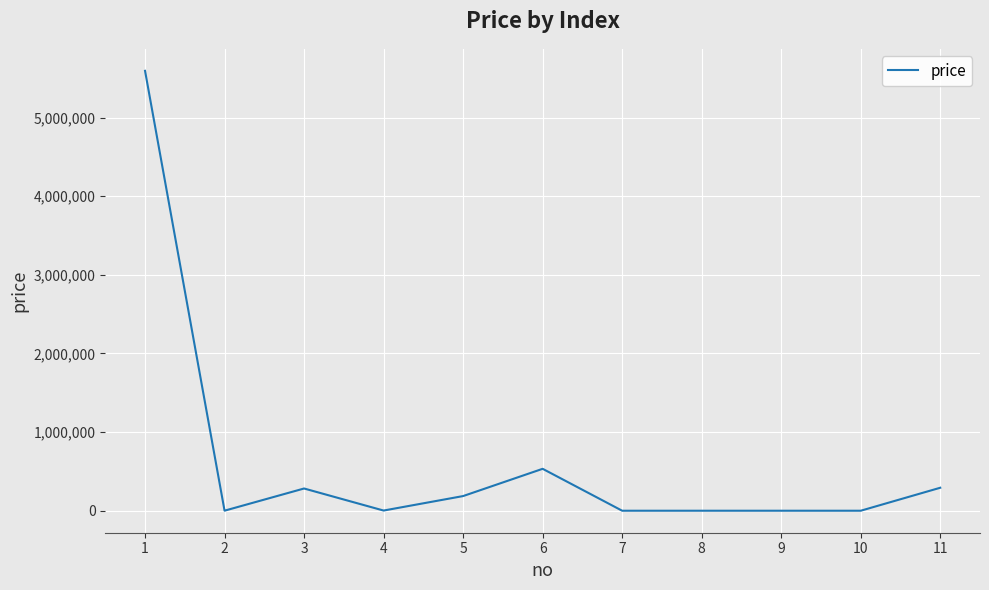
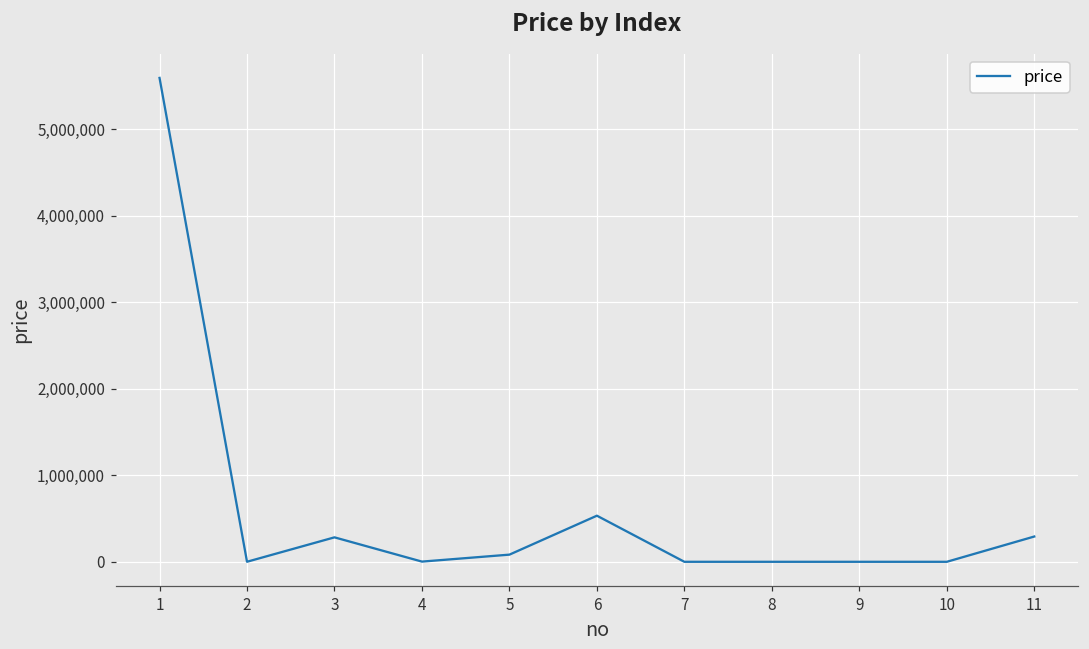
5: 200,000 -> 100,000
